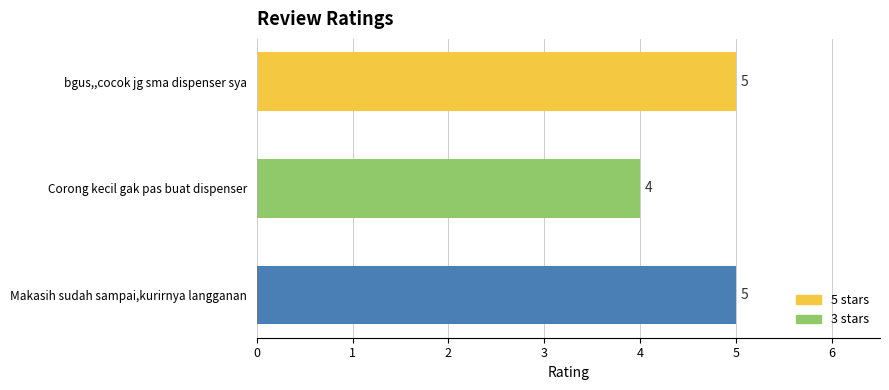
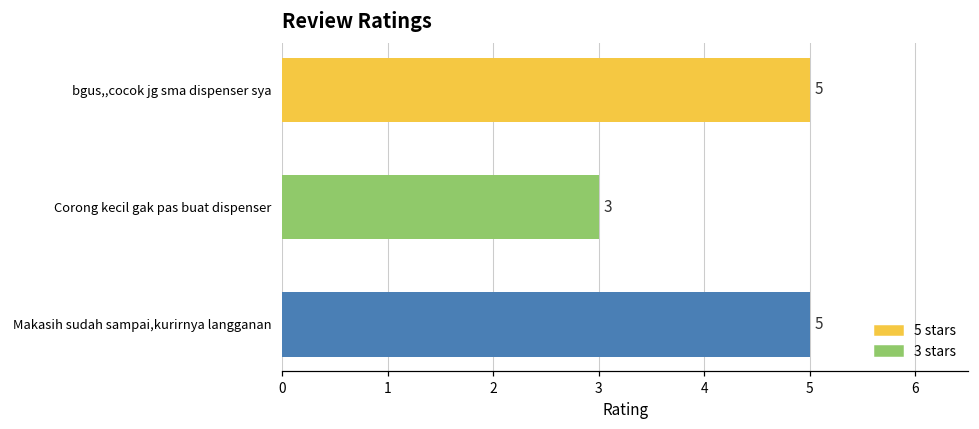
Corong kecil gak pas buat dispenser: 4 -> 3
